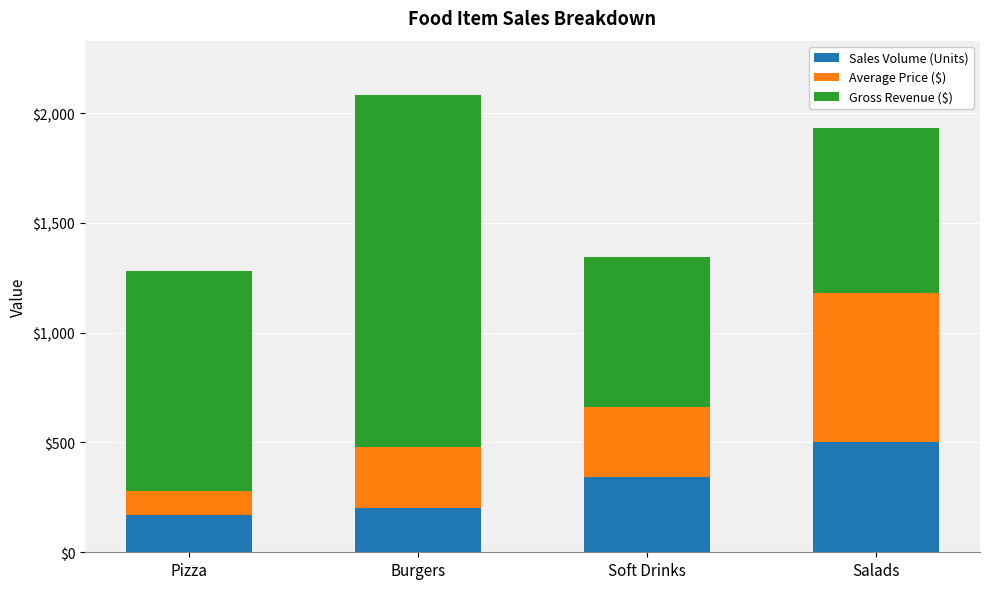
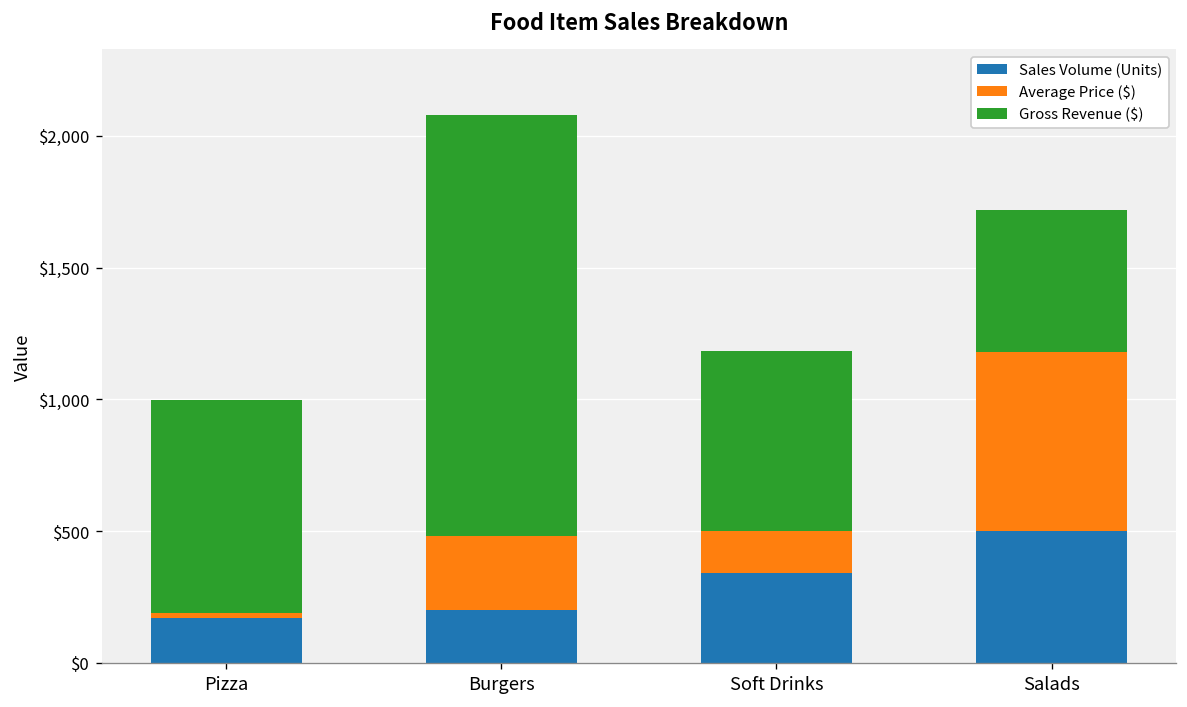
Average Price ($), Pizza: $110 -> $20
Gross Revenue ($), Pizza: $1,000 -> $810
Average Price ($), Soft Drinks: $320 -> $160
Gross Revenue ($), Salads: $750 -> $540
